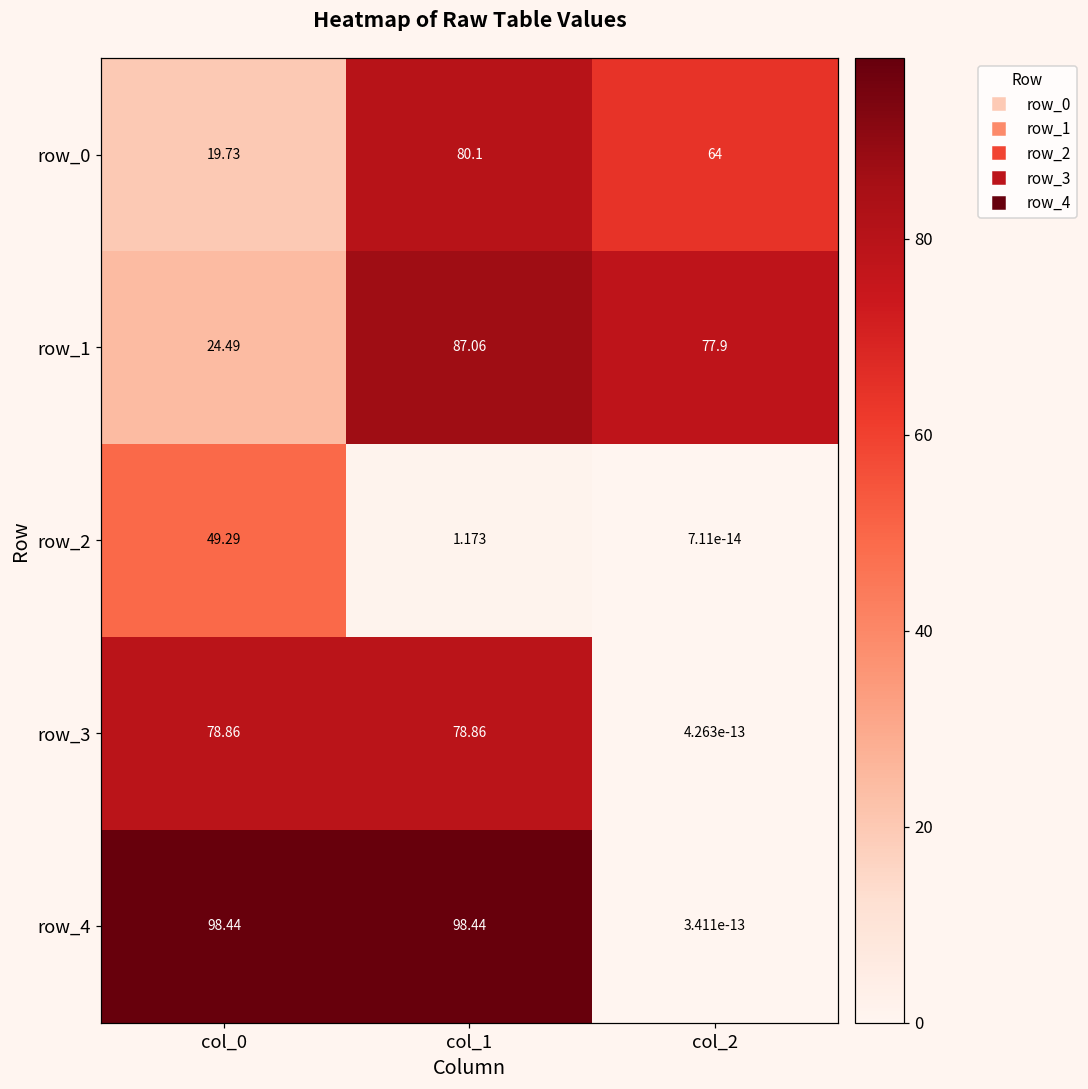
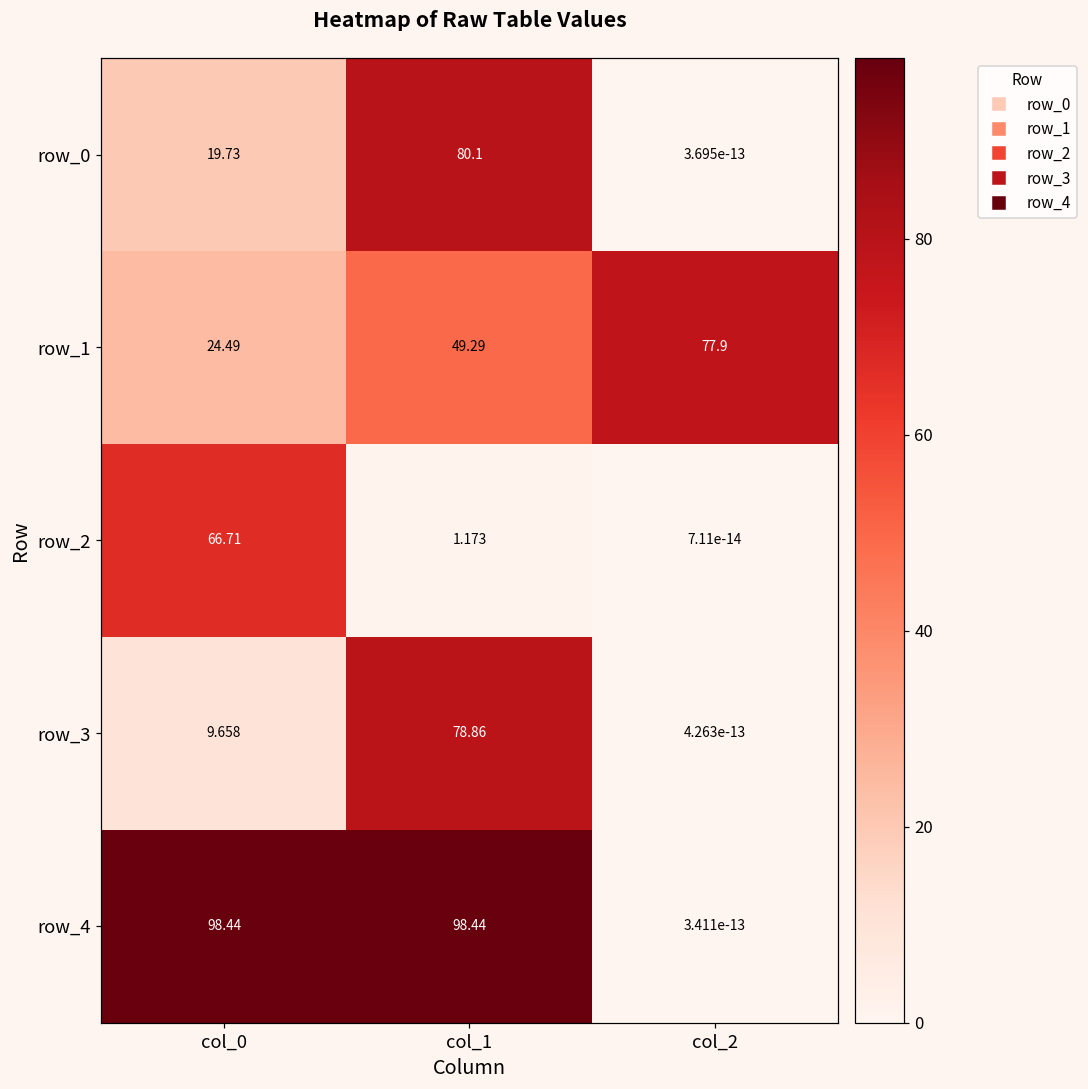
row_0, col_2: 64 -> 3.695e-13
row_1, col_1: 87.06 -> 49.29
row_2, col_0: 49.29 -> 66.71
row_3, col_0: 78.86 -> 9.658
